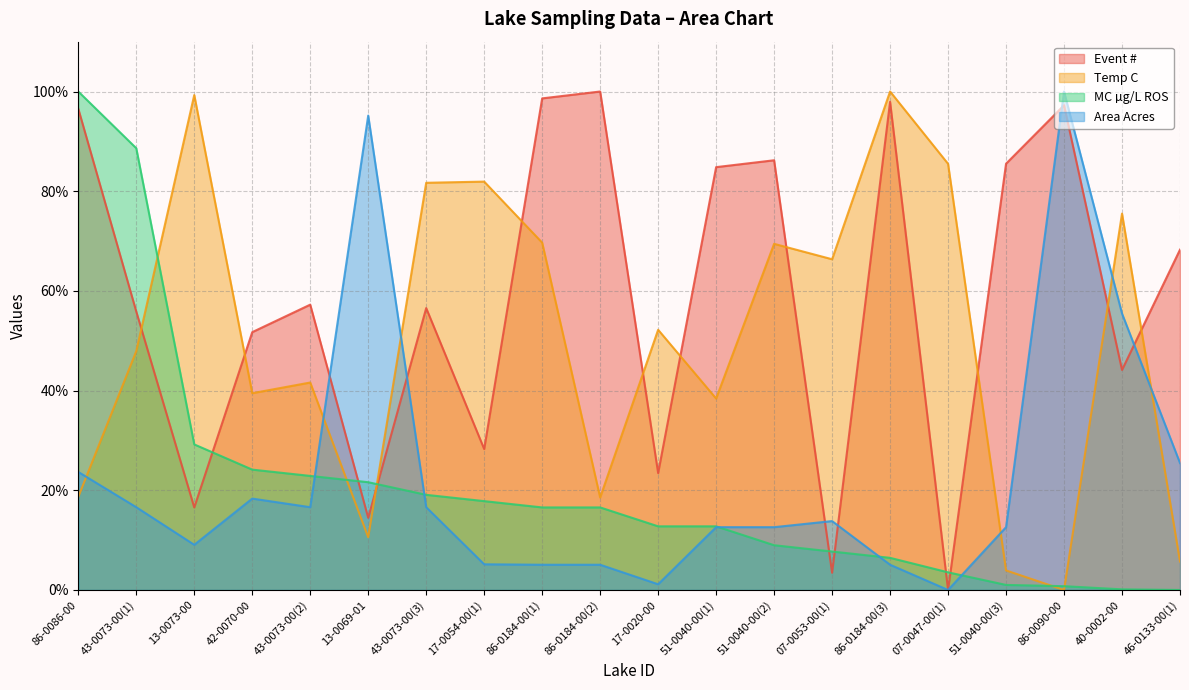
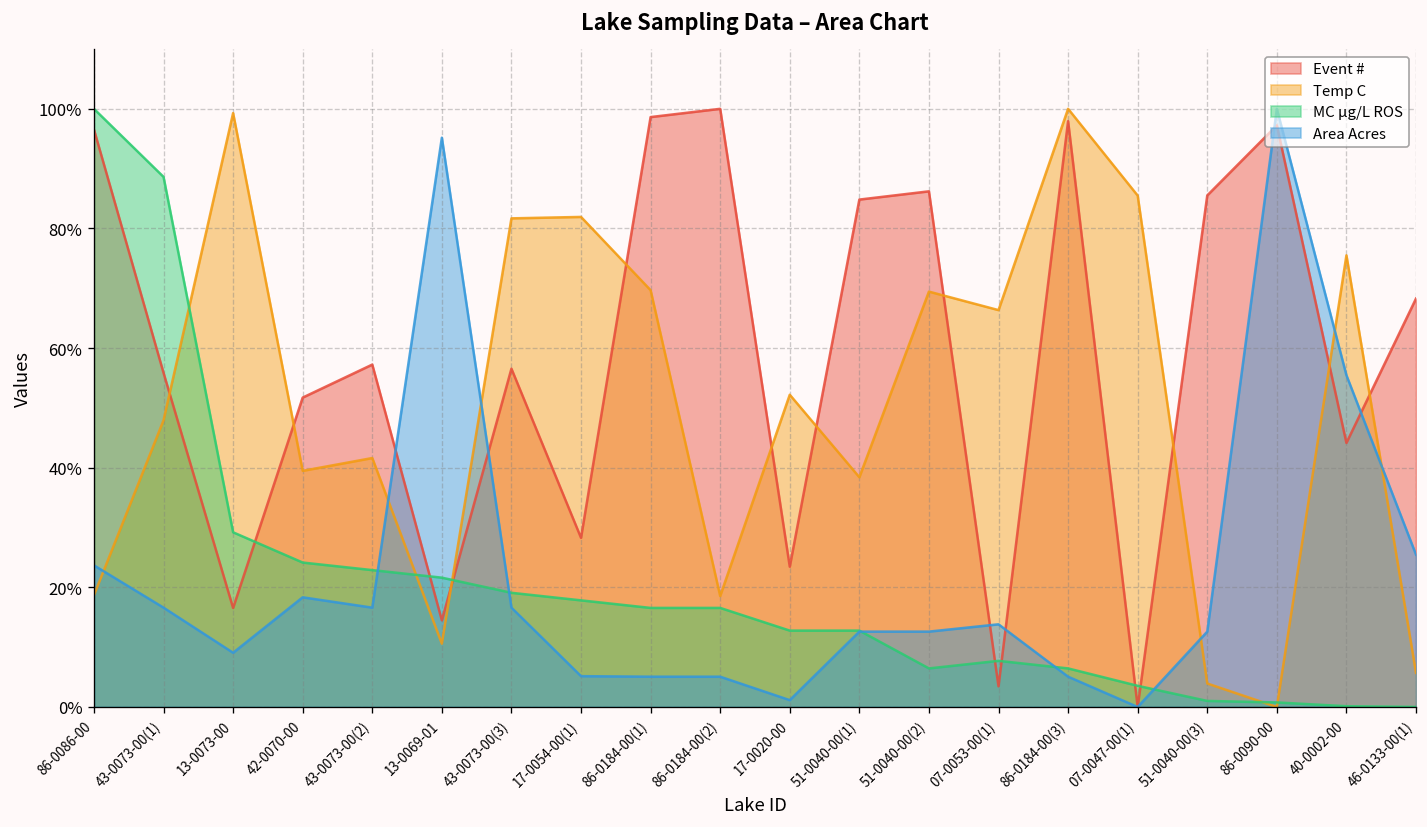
MC µg/L ROS, 51-0040-00(2): 9% -> 6%
